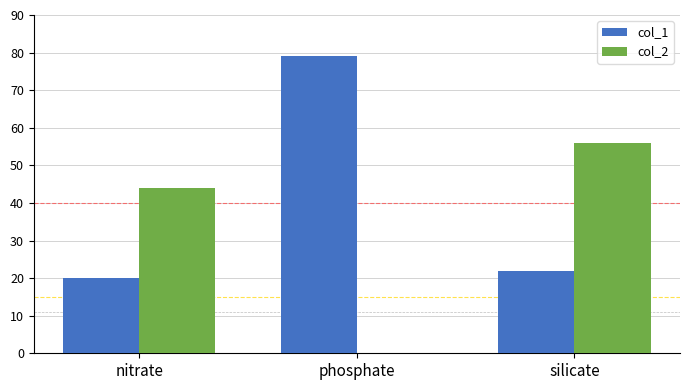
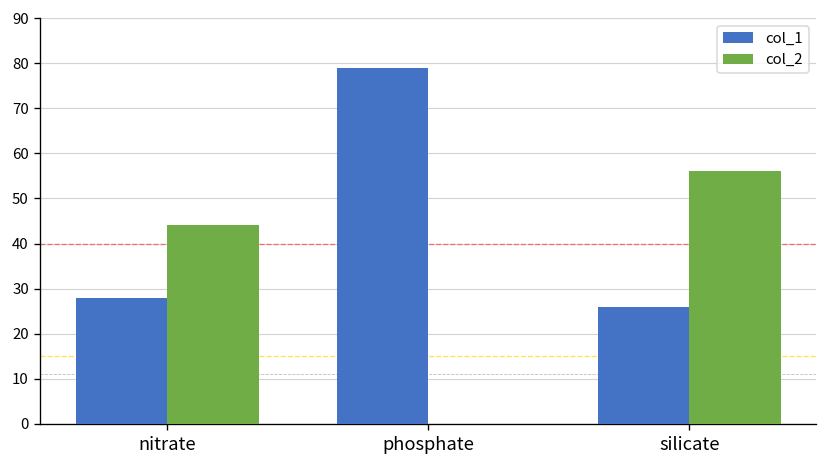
col_1, nitrate: 20 -> 28
col_1, silicate: 22 -> 26
